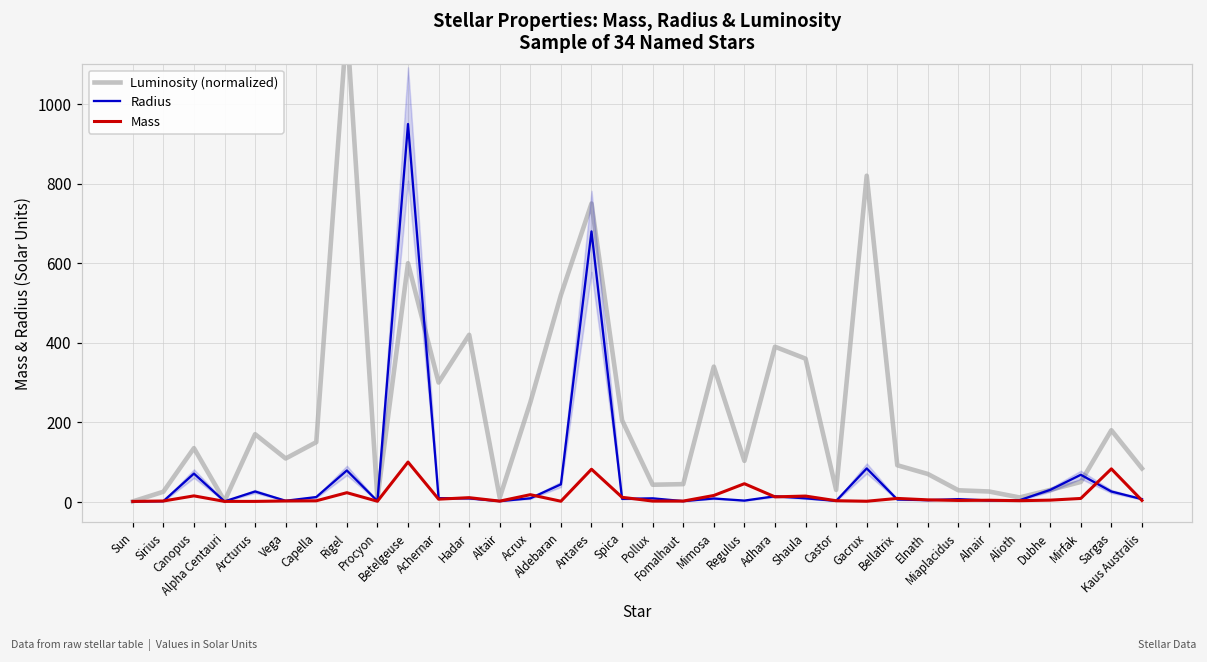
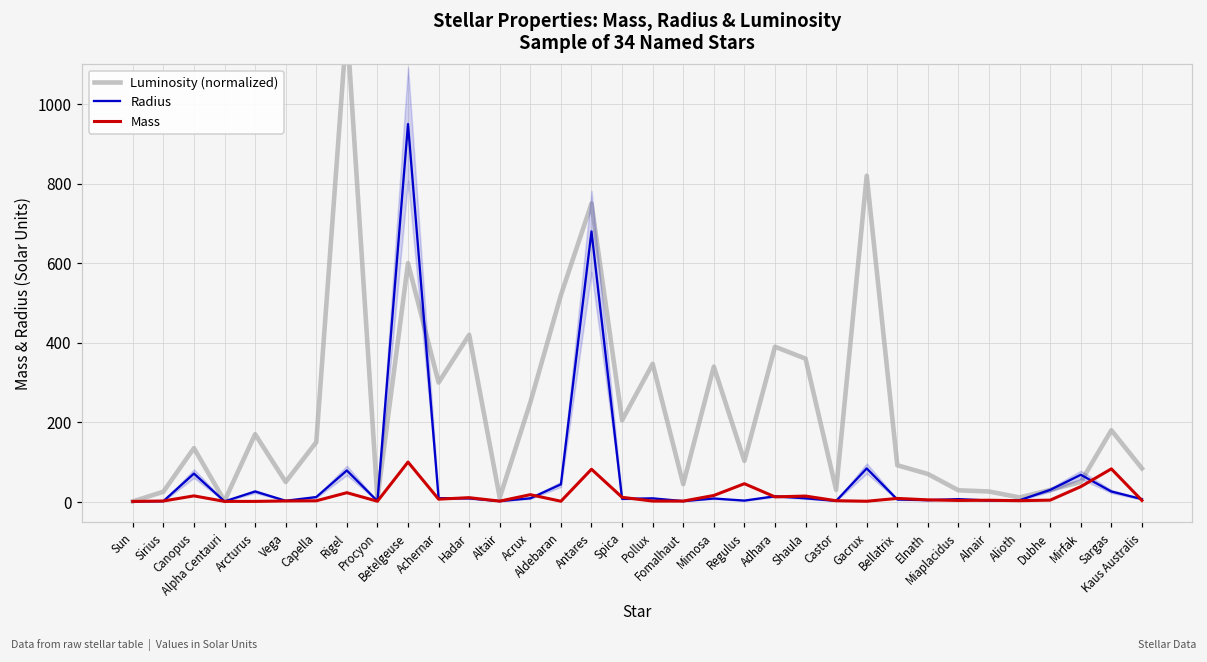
Luminosity (normalized), Vega: 110 -> 50
Luminosity (normalized), Pollux: 40 -> 350
Mass, Mirfak: 10 -> 40
